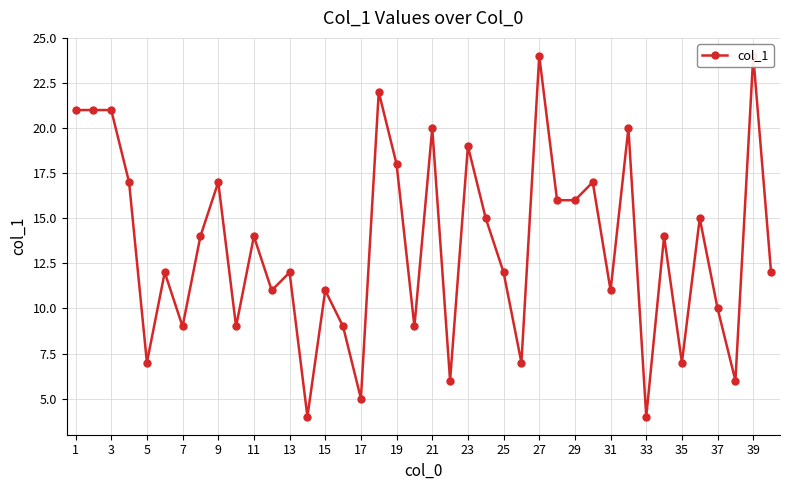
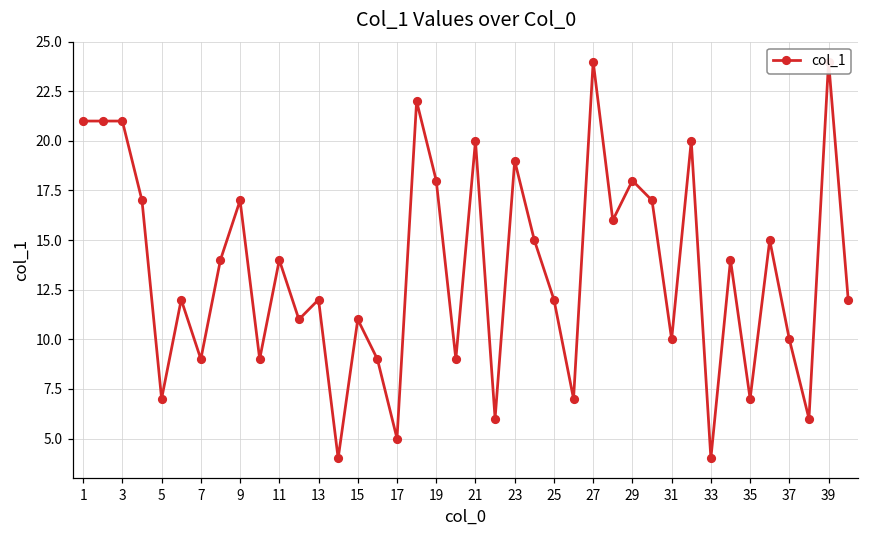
29: 16 -> 18
31: 11 -> 10
